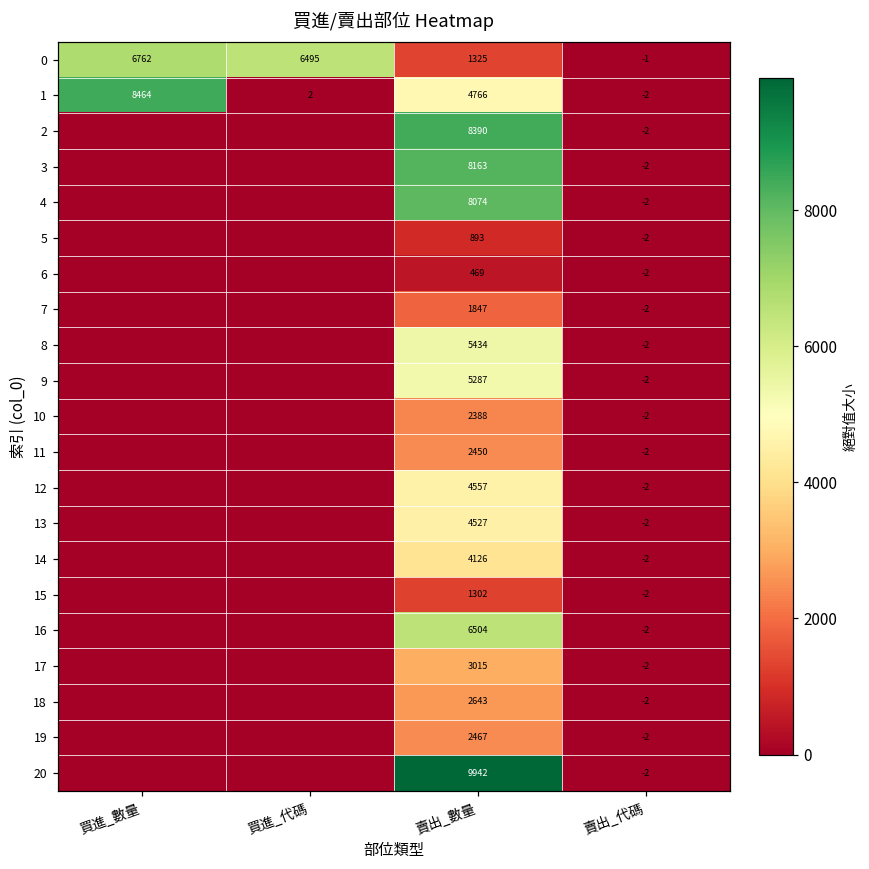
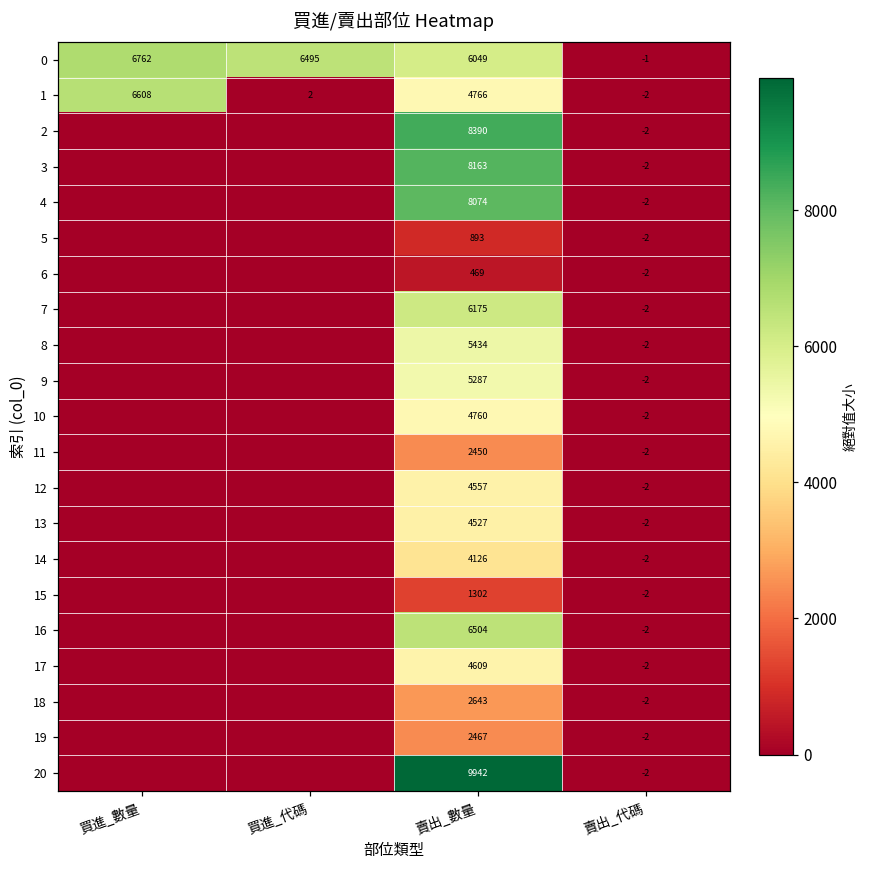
0, 賣出_數量: 1325 -> 6049
1, 買進_數量: 8464 -> 6608
7, 賣出_數量: 1847 -> 6175
10, 賣出_數量: 2388 -> 4760
17, 賣出_數量: 3015 -> 4609
